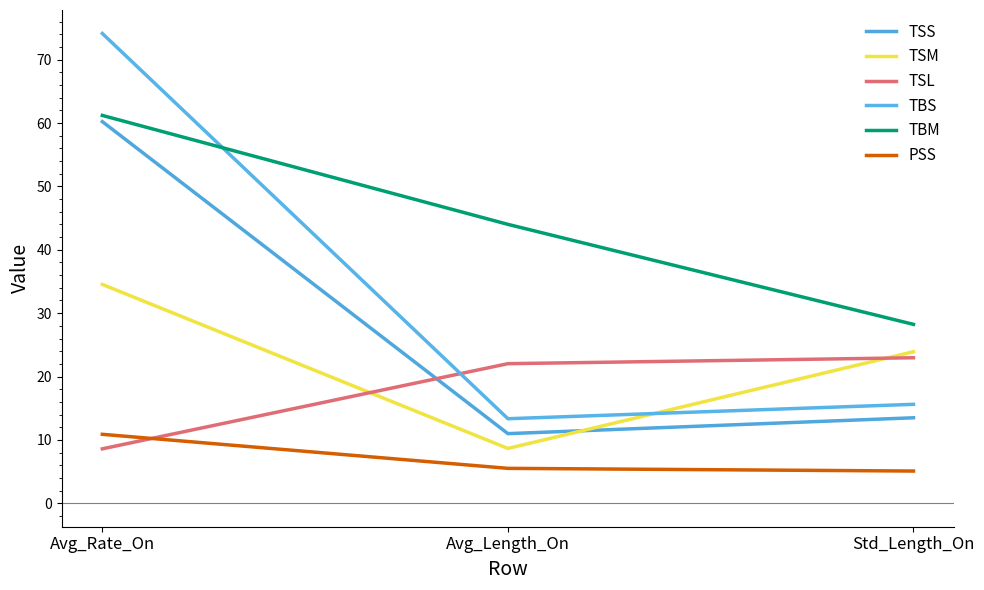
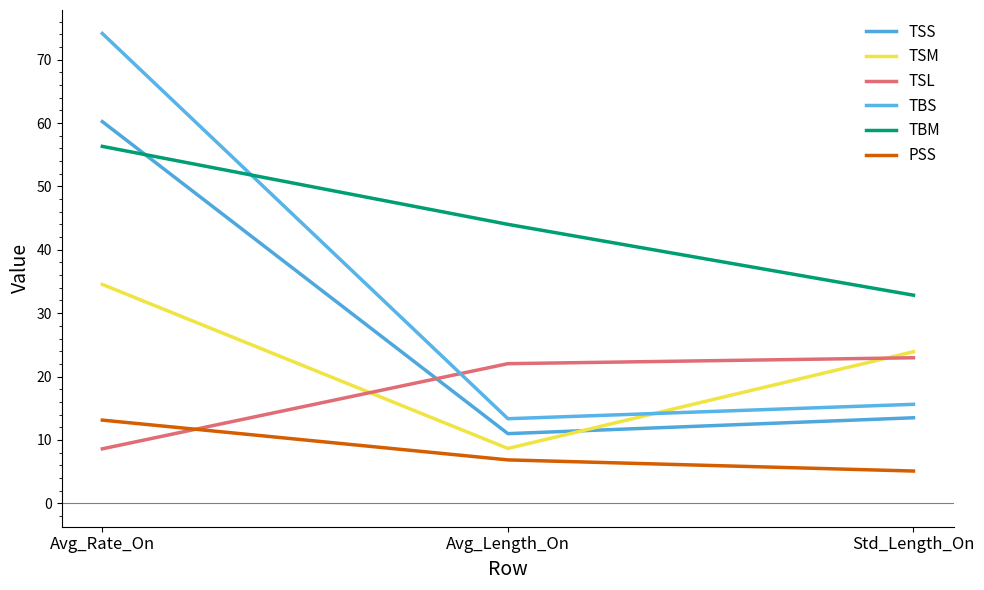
TBM, Avg_Rate_On: 61 -> 56
PSS, Avg_Rate_On: 11 -> 13
PSS, Avg_Length_On: 6 -> 7
TBM, Std_Length_On: 28 -> 33
